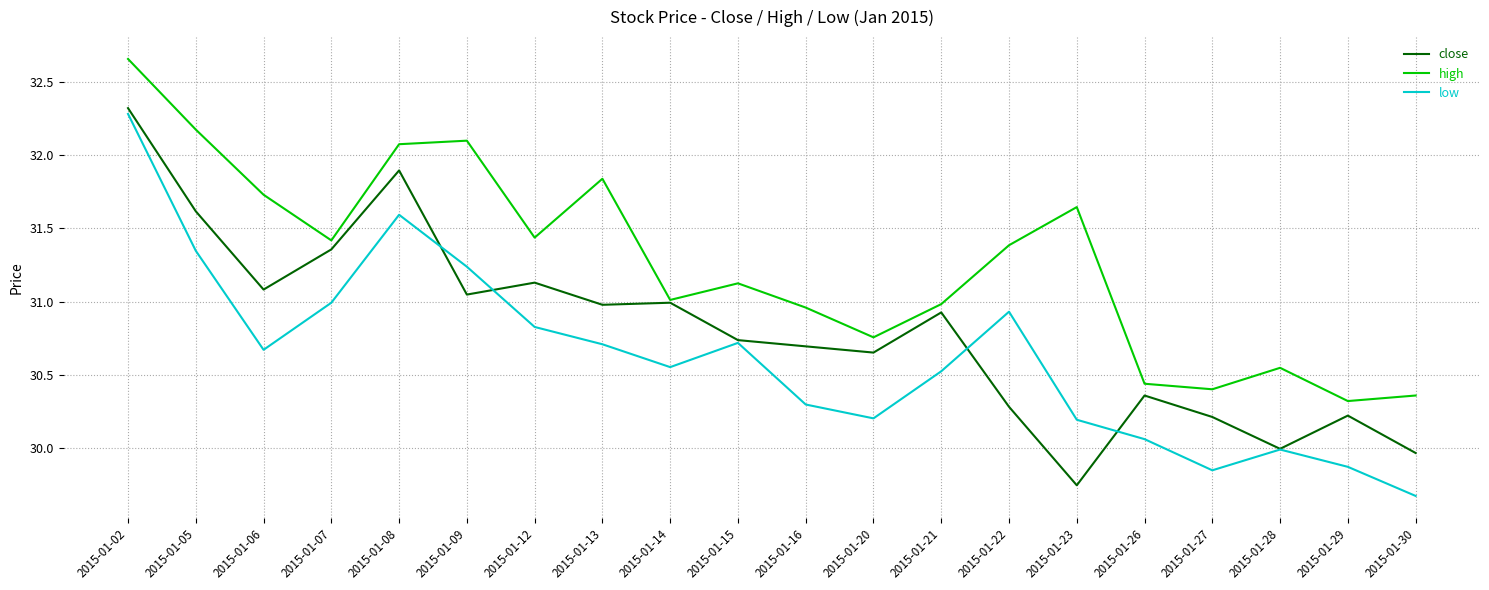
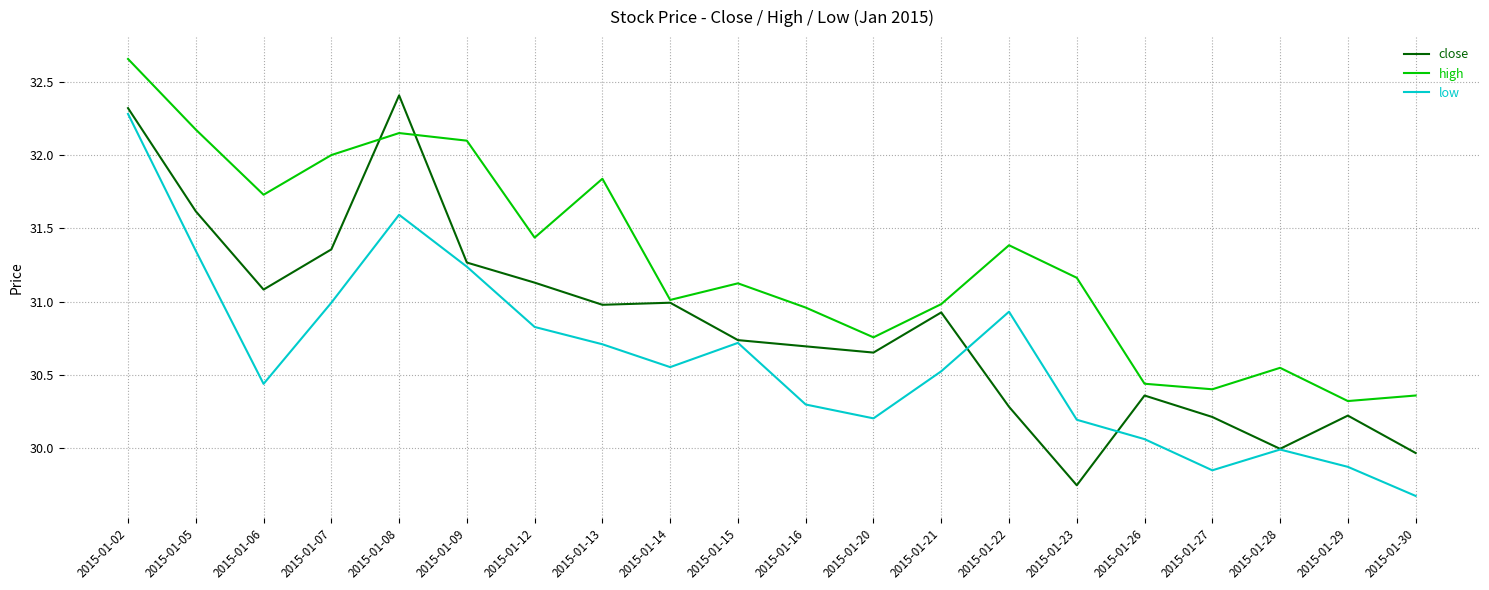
low, 2015-01-06: 30.67 -> 30.44
high, 2015-01-07: 31.42 -> 32.00
close, 2015-01-08: 31.90 -> 32.41
high, 2015-01-08: 32.08 -> 32.15
close, 2015-01-09: 31.05 -> 31.27
high, 2015-01-23: 31.65 -> 31.16
